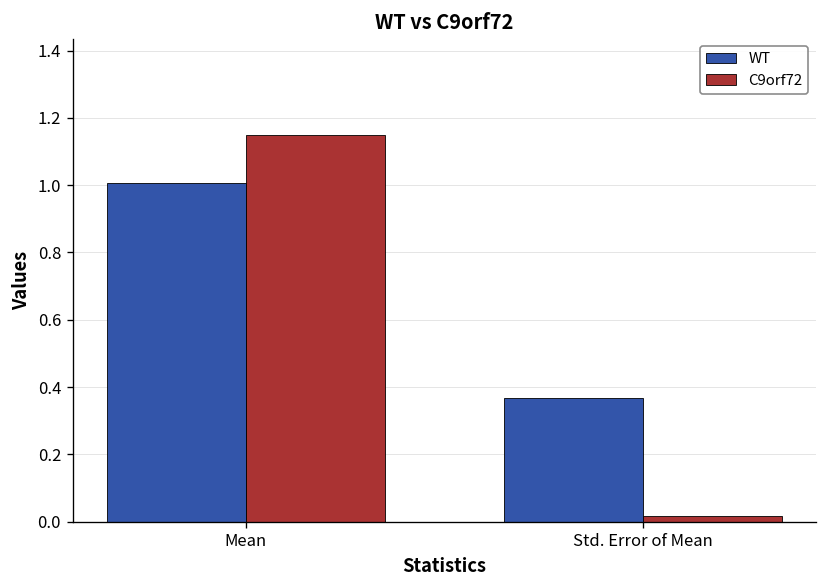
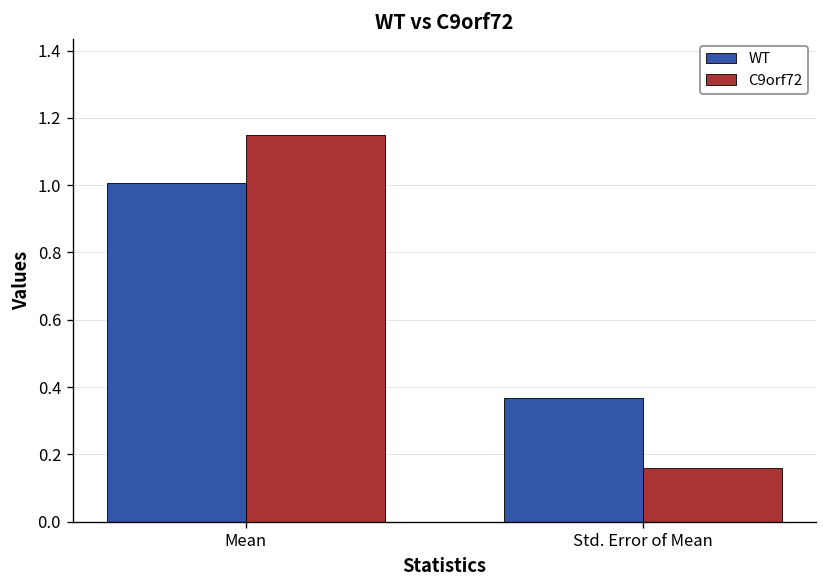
C9orf72, Std. Error of Mean: 0.02 -> 0.16
